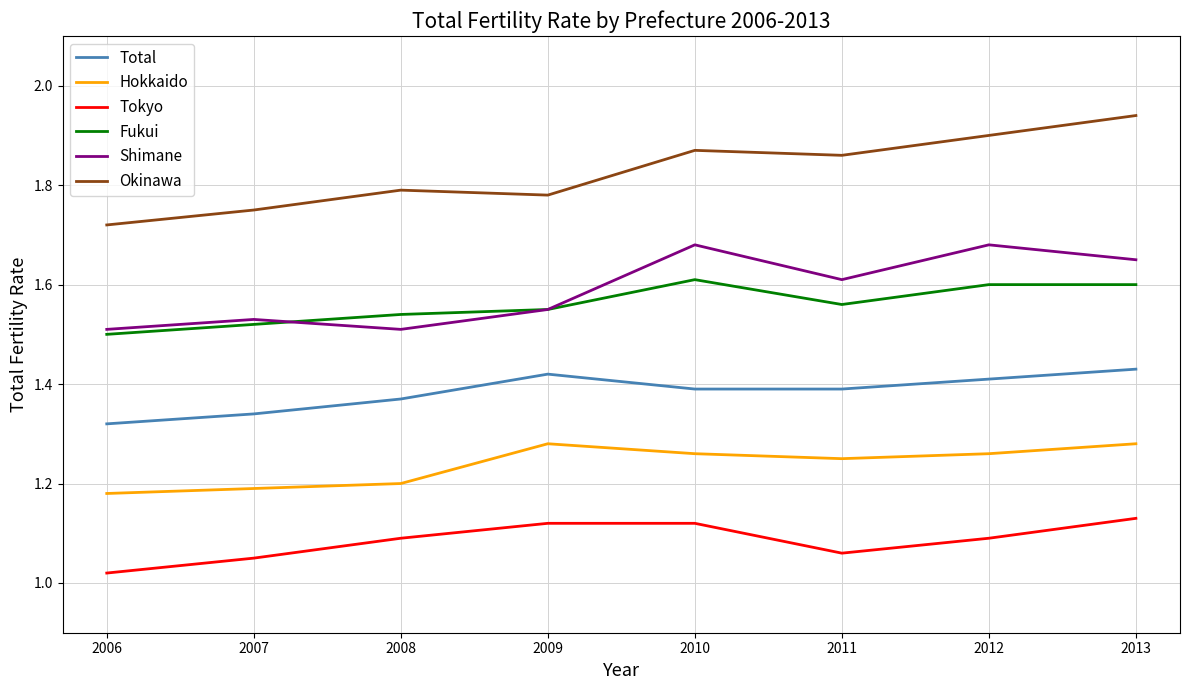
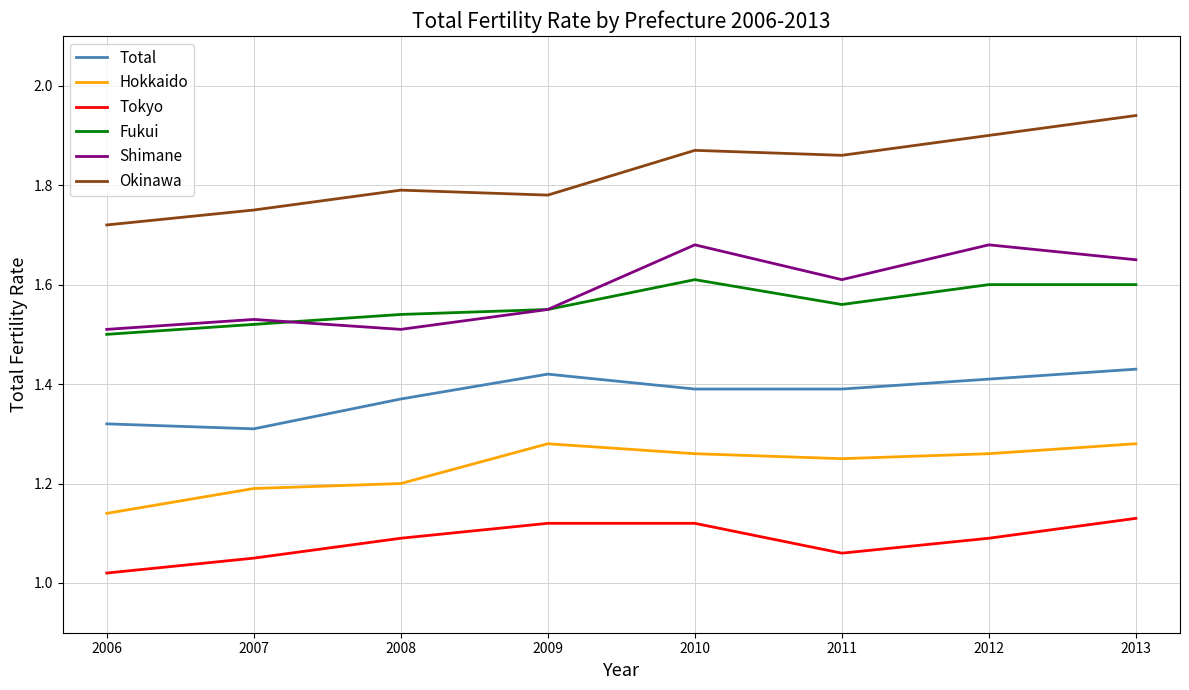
Hokkaido, 2006: 1.18 -> 1.14
Total, 2007: 1.34 -> 1.31
